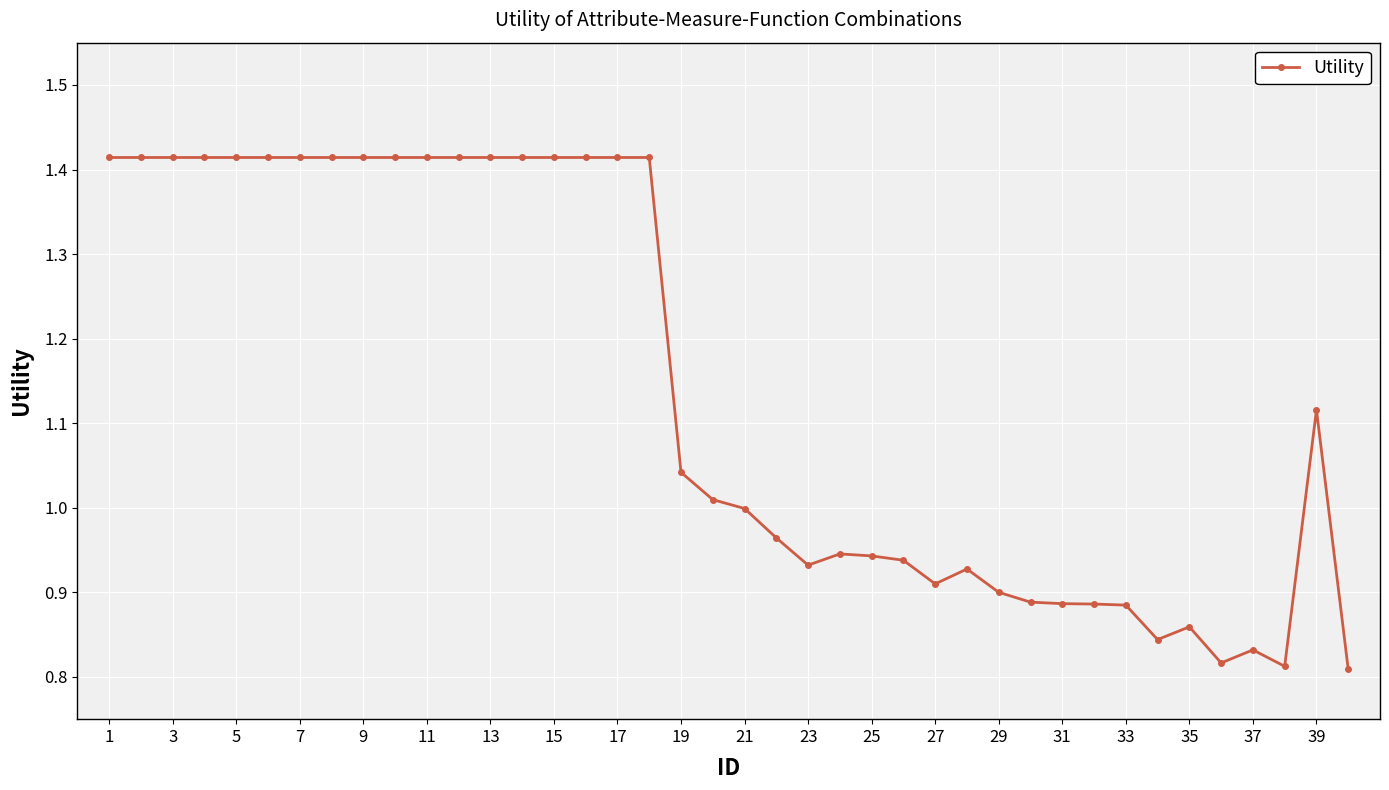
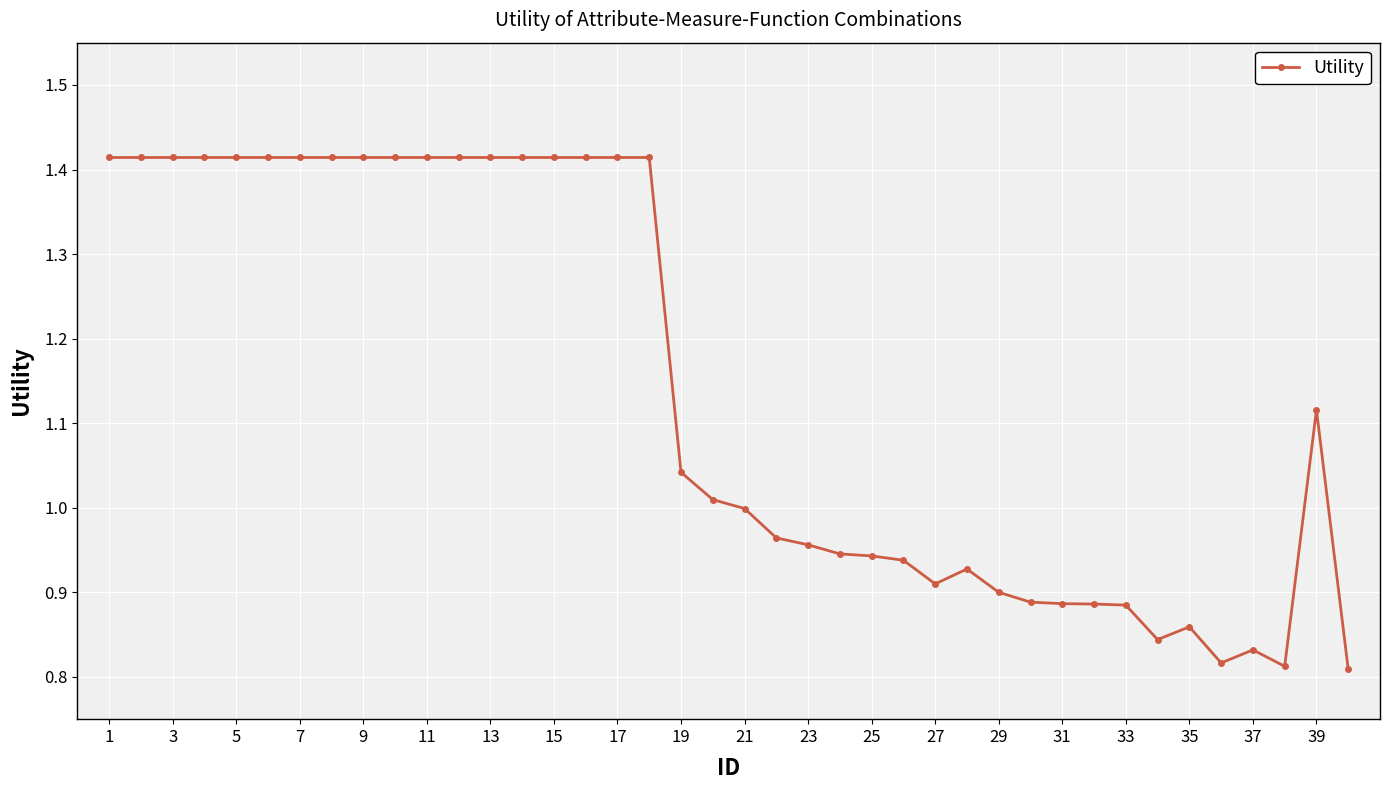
23: 0.93 -> 0.96
